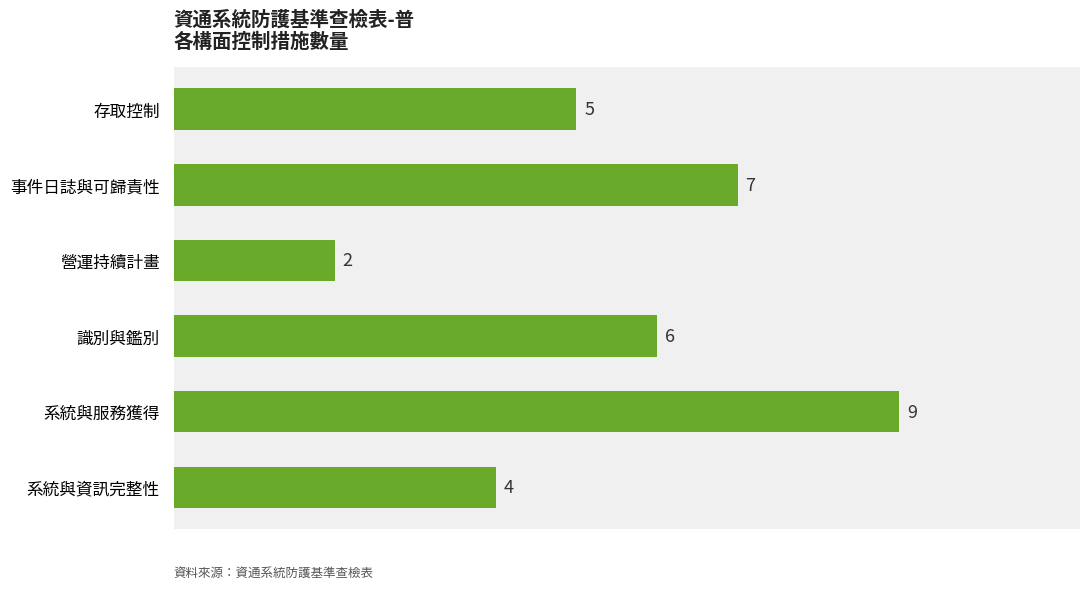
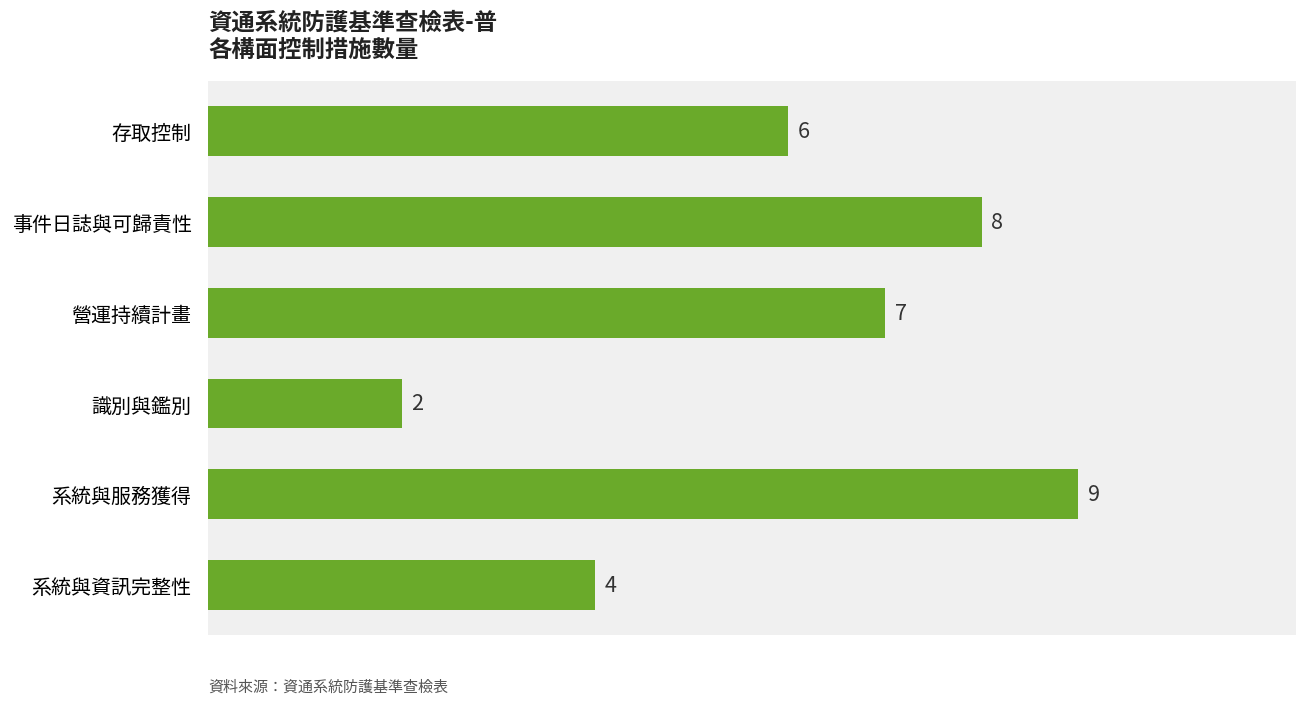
存取控制: 5 -> 6
事件日誌與可歸責性: 7 -> 8
營運持續計畫: 2 -> 7
識別與鑑別: 6 -> 2
